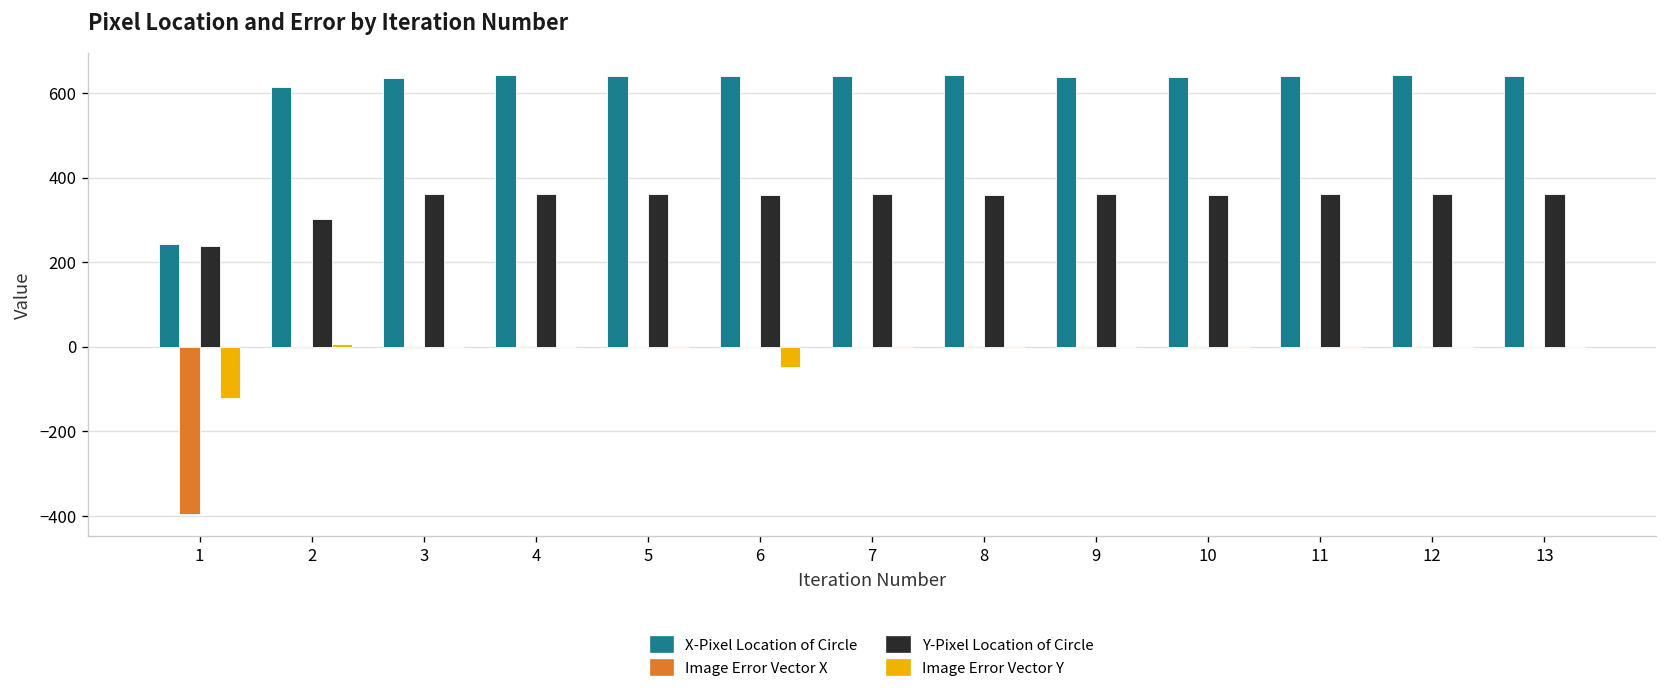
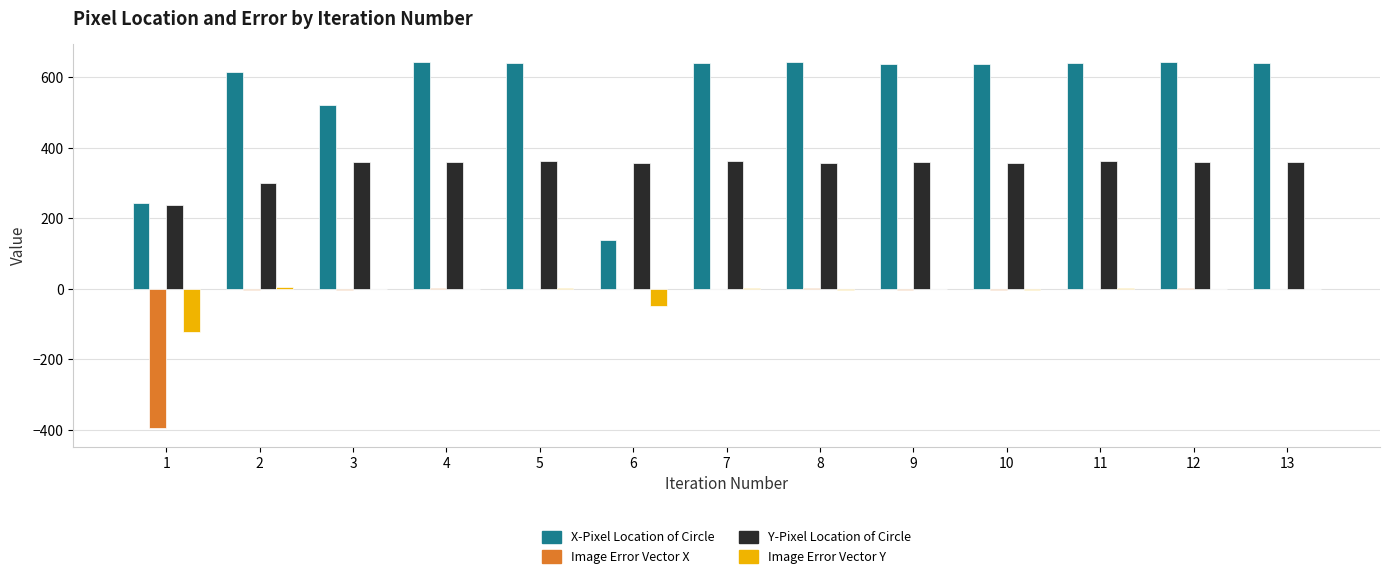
X-Pixel Location of Circle, 3: 640 -> 520
X-Pixel Location of Circle, 6: 640 -> 140
